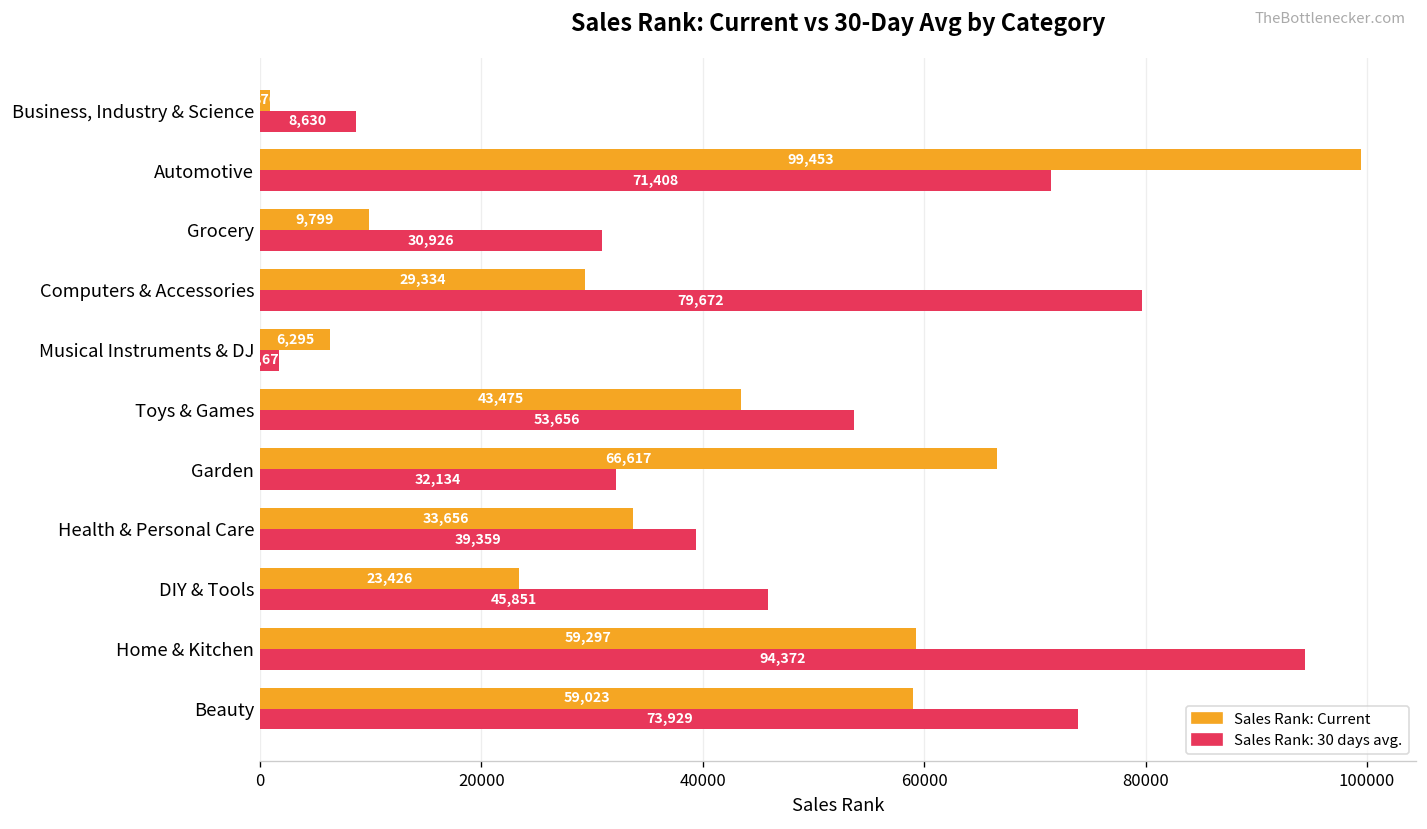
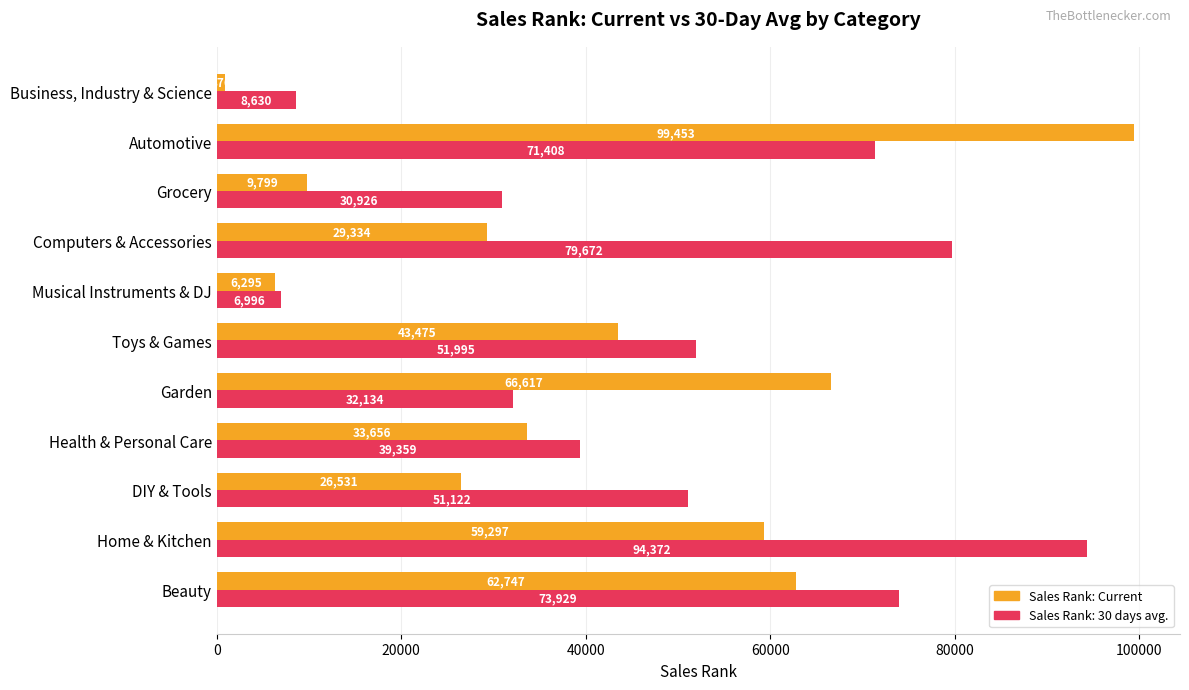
Sales Rank: 30 days avg., Musical Instruments & DJ: 2000 -> 7000
Sales Rank: 30 days avg., Toys & Games: 53,656 -> 51,995
Sales Rank: Current, DIY & Tools: 23,426 -> 26,531
Sales Rank: 30 days avg., DIY & Tools: 45,851 -> 51,122
Sales Rank: Current, Beauty: 59,023 -> 62,747
